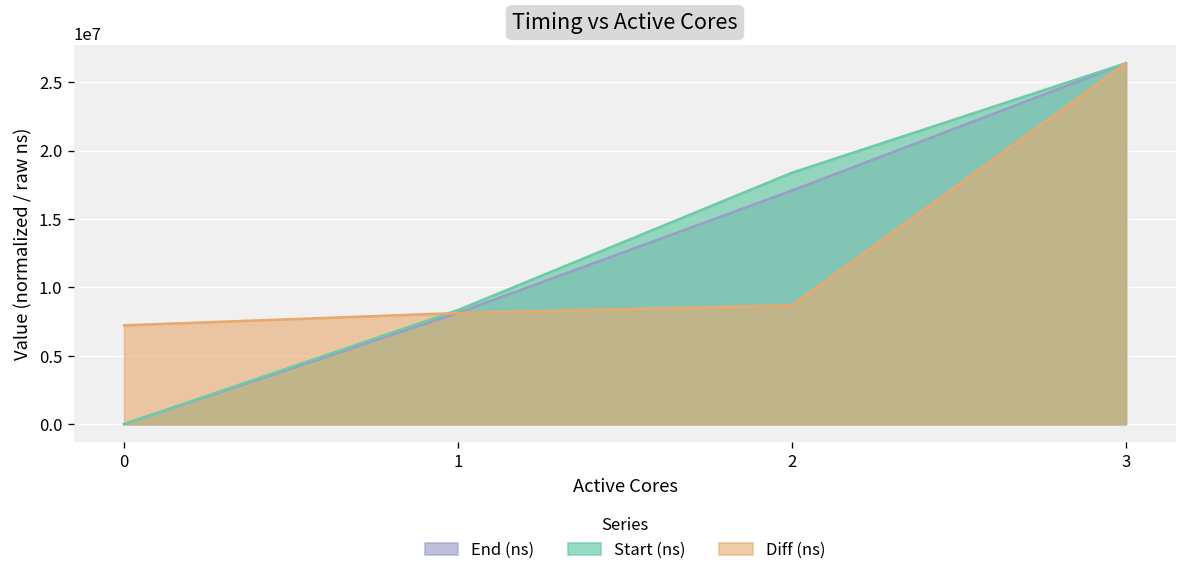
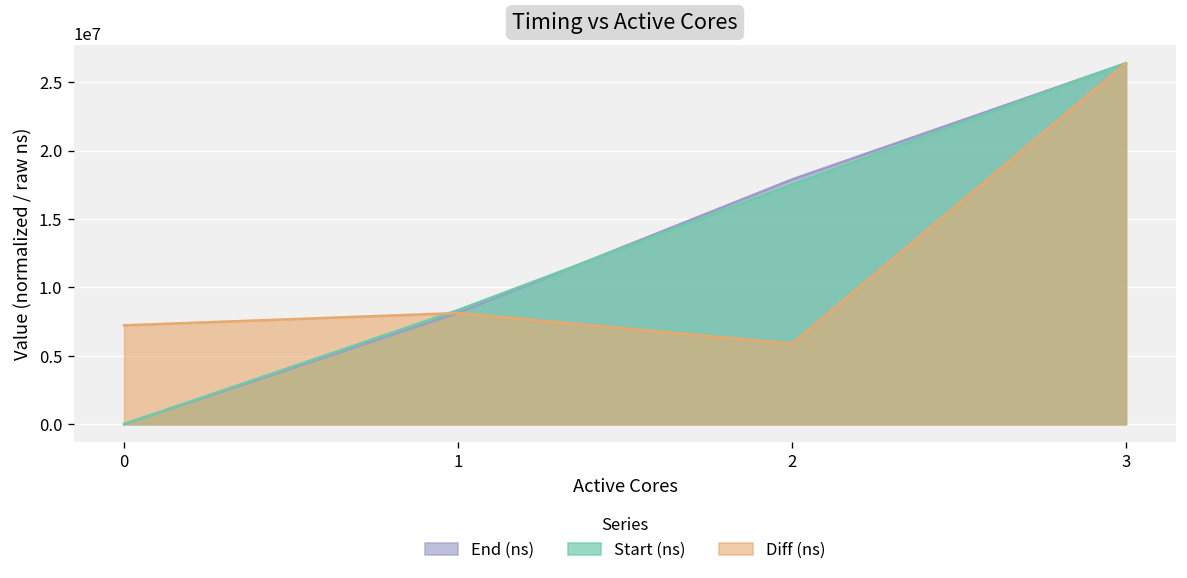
End (ns), 2: 17100000 -> 17900000
Start (ns), 2: 18400000 -> 17500000
Diff (ns), 2: 8700000 -> 5900000
